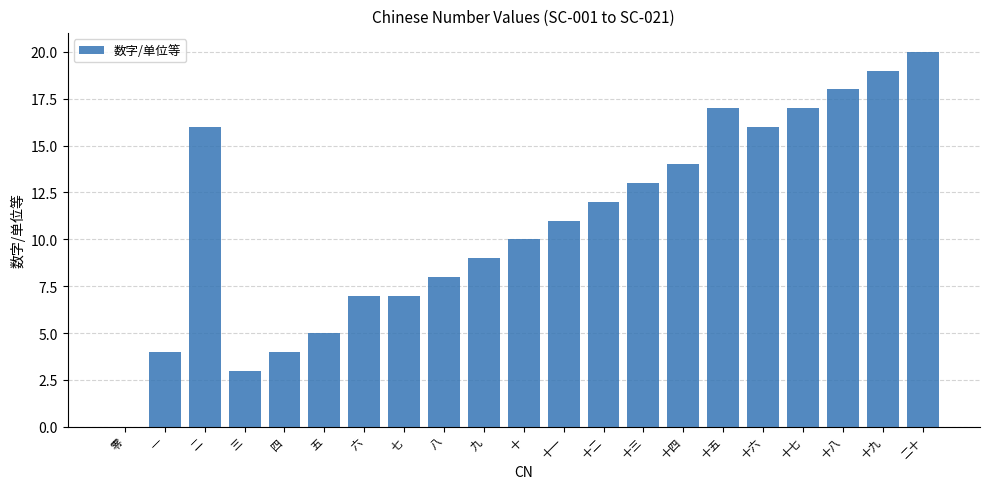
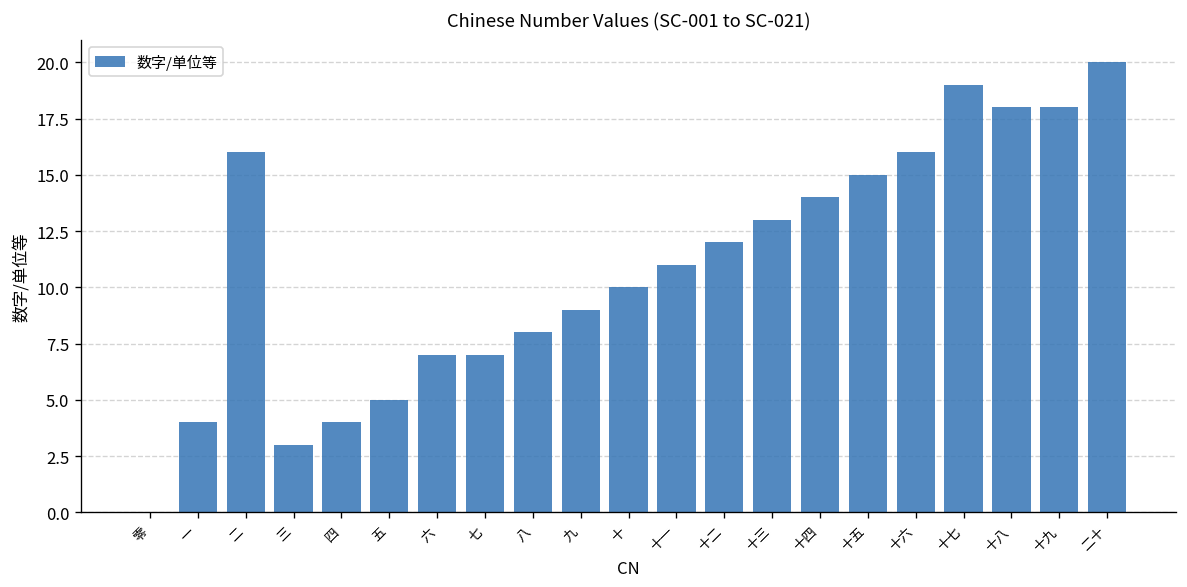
十五: 17 -> 15
十七: 17 -> 19
十九: 19 -> 18
